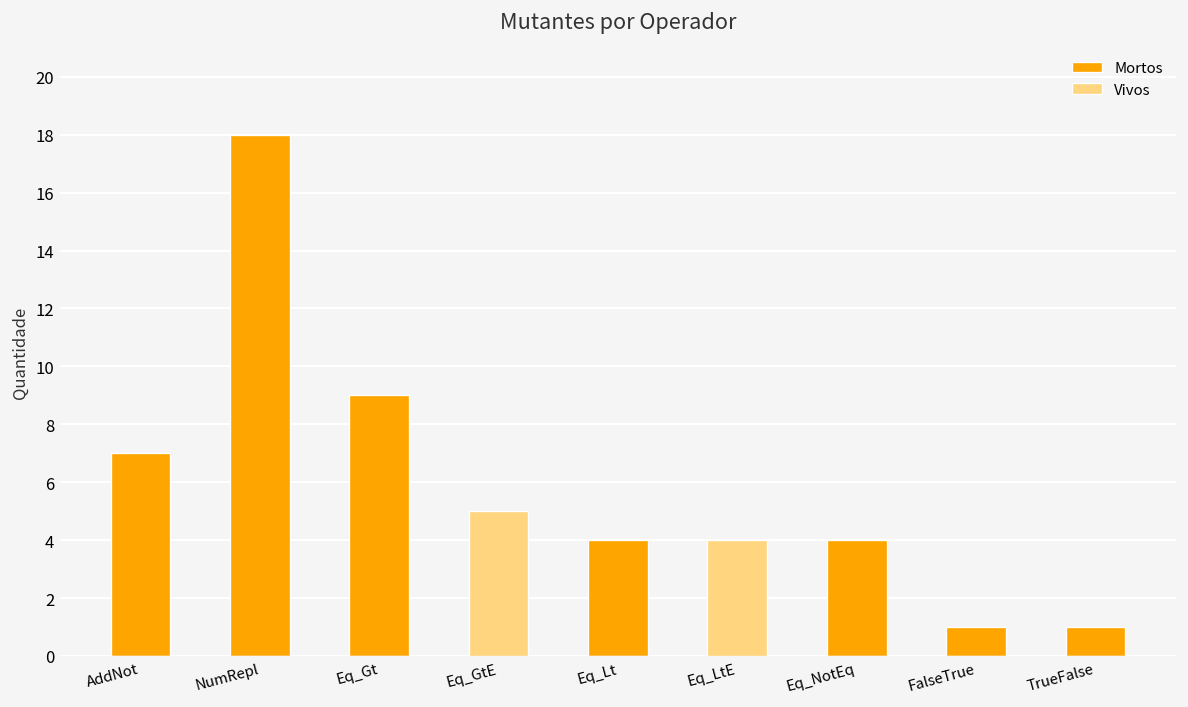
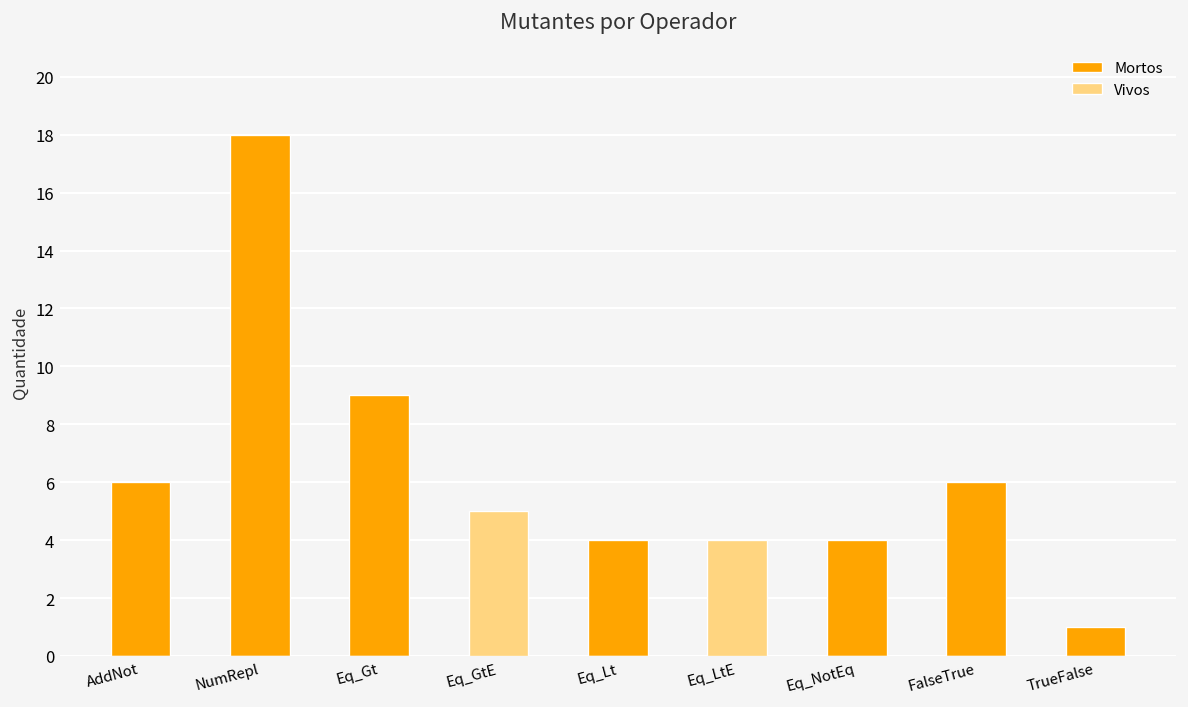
Mortos, AddNot: 7 -> 6
Mortos, FalseTrue: 1 -> 6
